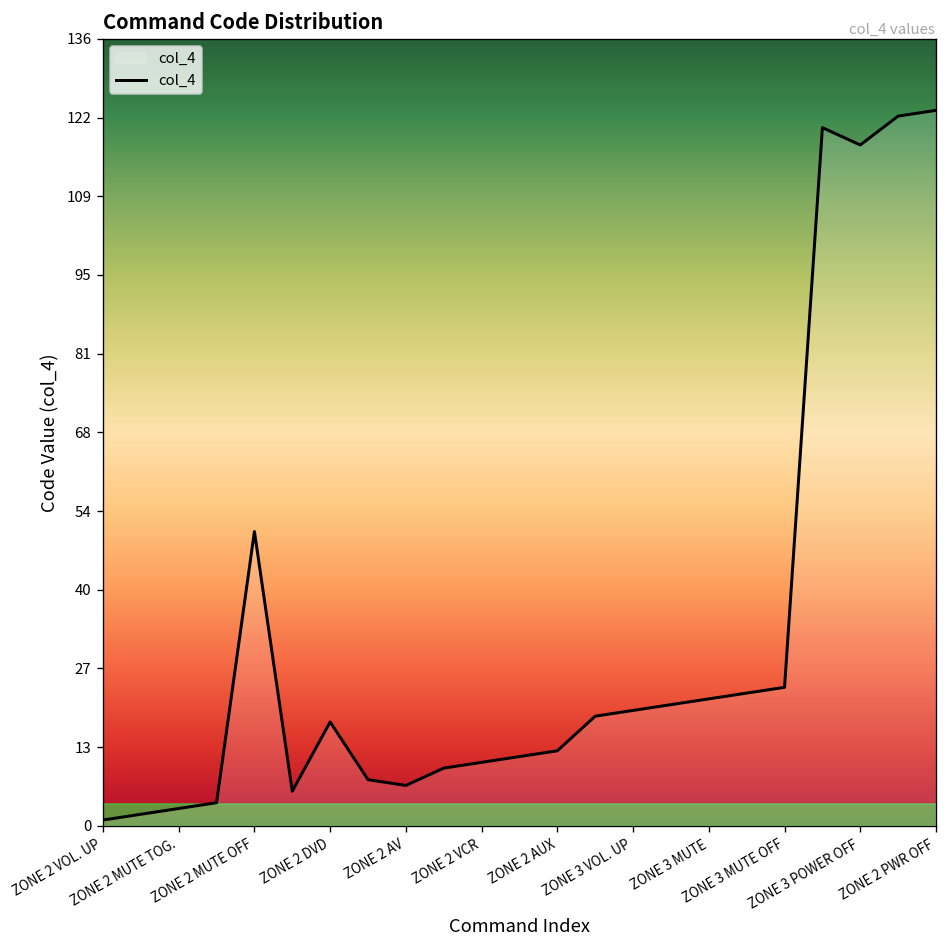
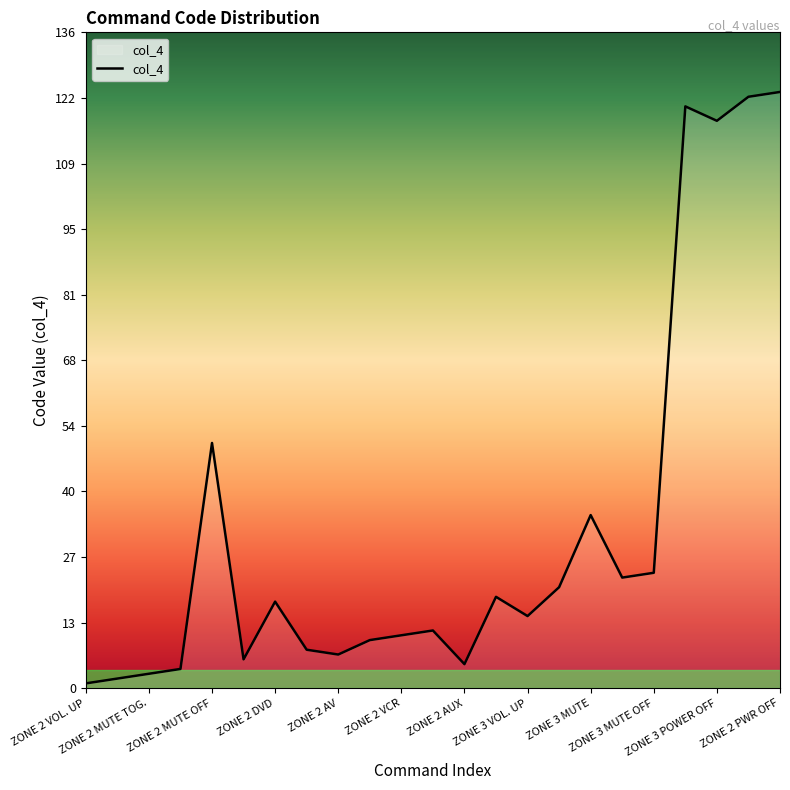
ZONE 2 AUX: 13 -> 5
ZONE 3 VOL. UP: 20 -> 15
ZONE 3 MUTE: 22 -> 36
